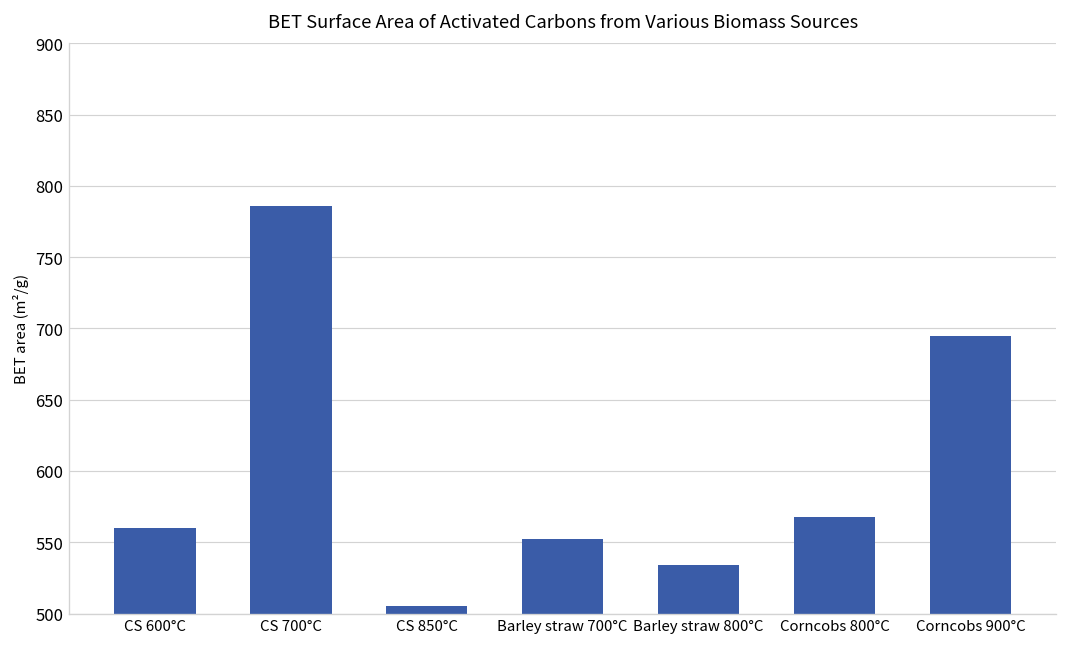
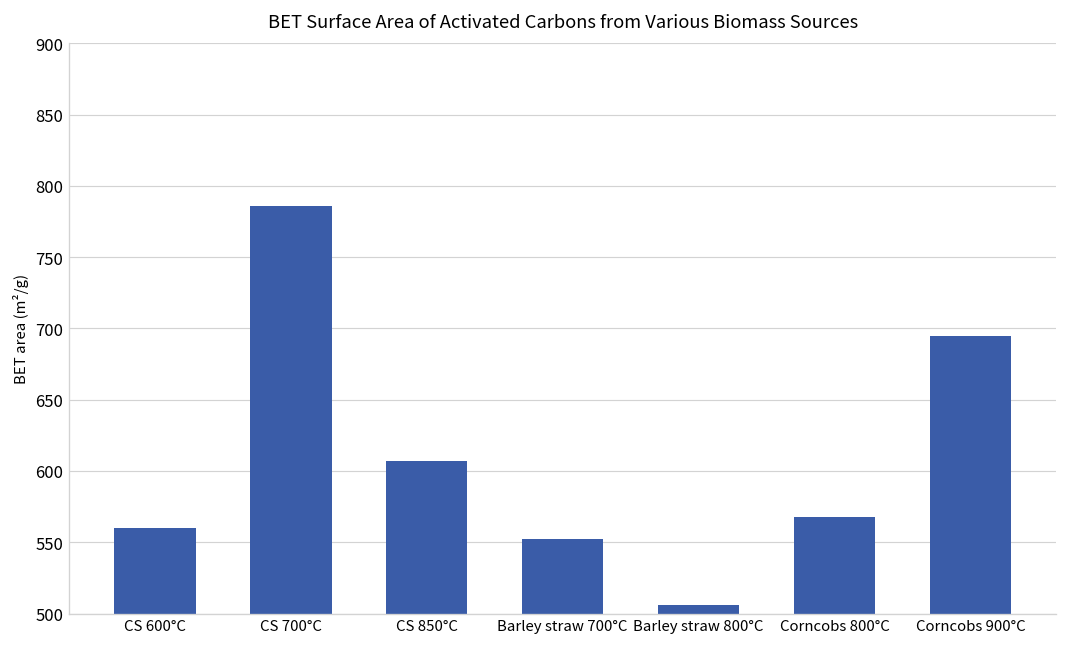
CS 850°C: 505 -> 607
Barley straw 800°C: 534 -> 506
